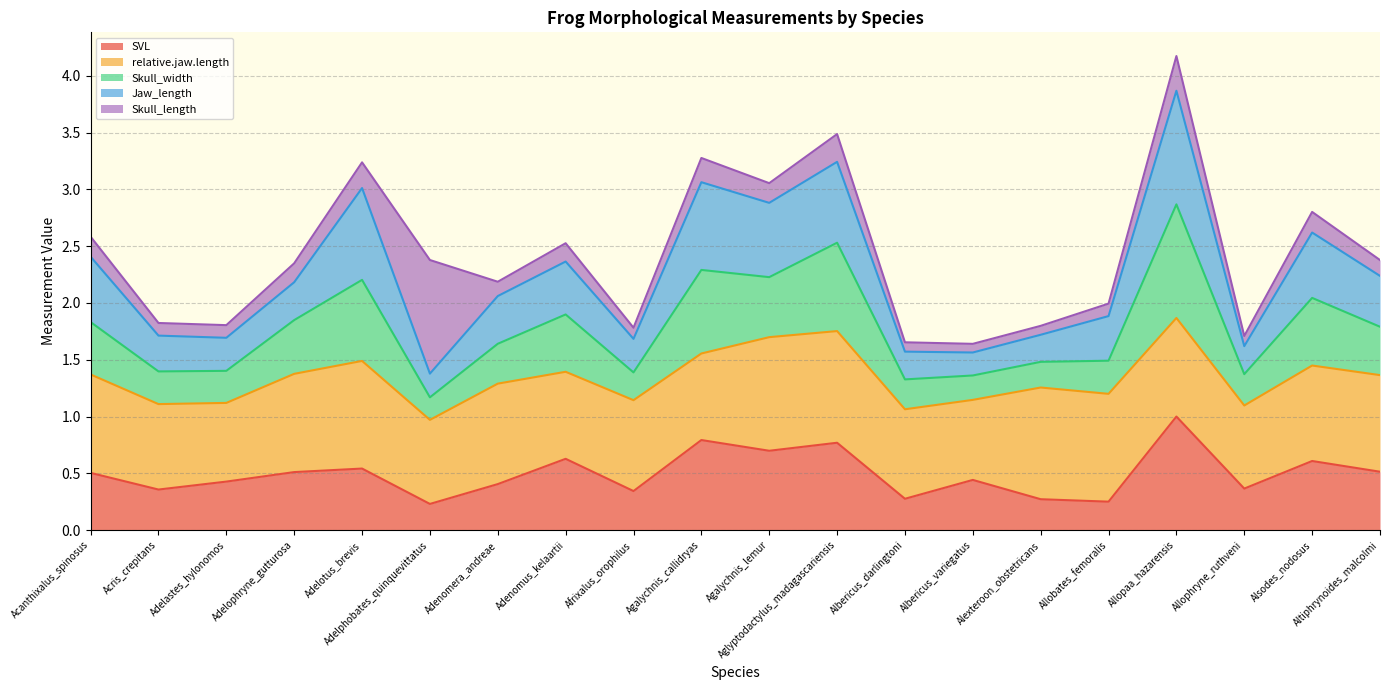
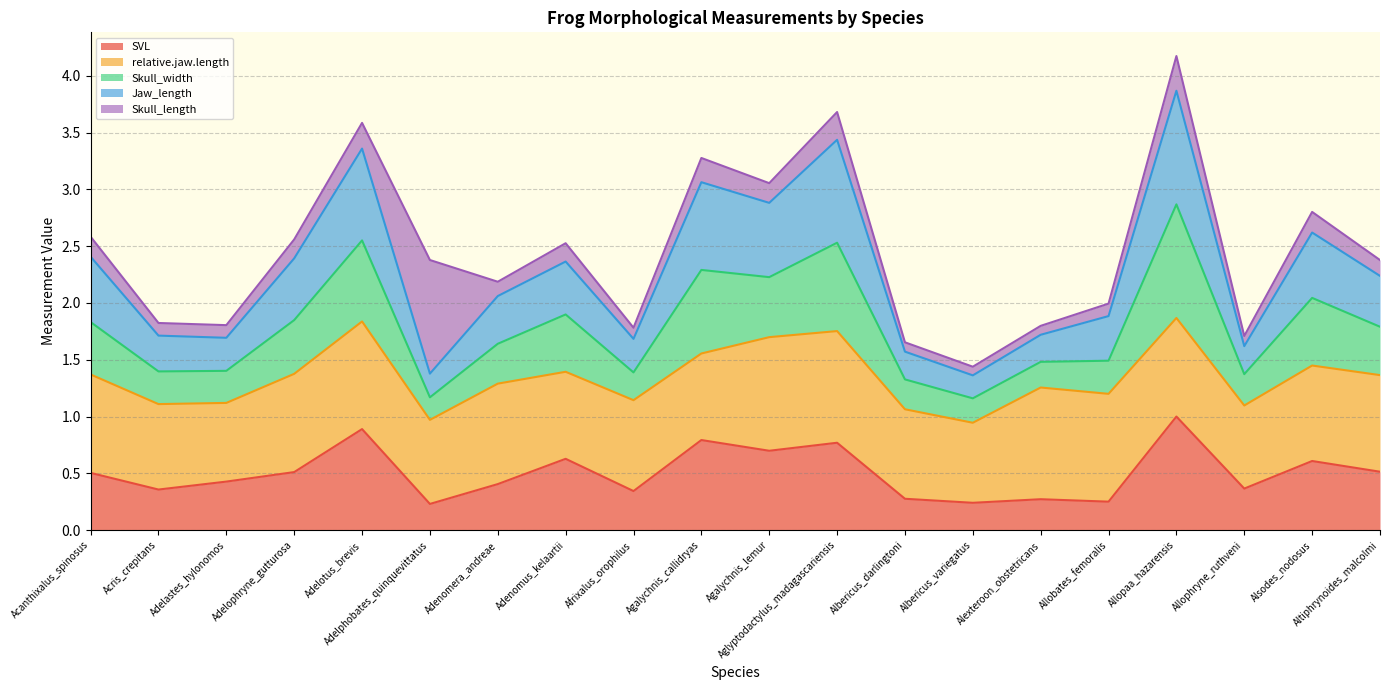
Jaw_length, Adelophryne_gutturosa: 0.33 -> 0.54
SVL, Adelotus_brevis: 0.54 -> 0.89
Jaw_length, Aglyptodactylus_madagascariensis: 0.71 -> 0.91
SVL, Albericus_variegatus: 0.44 -> 0.24
